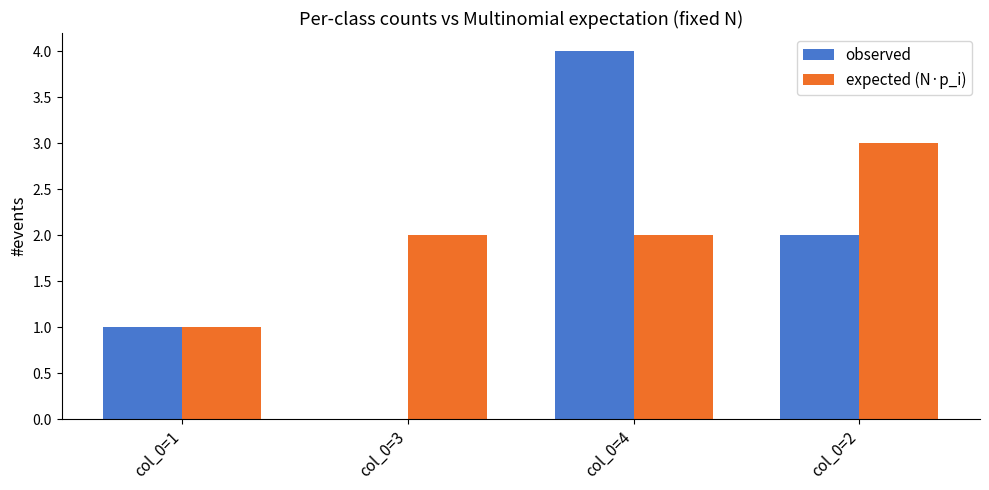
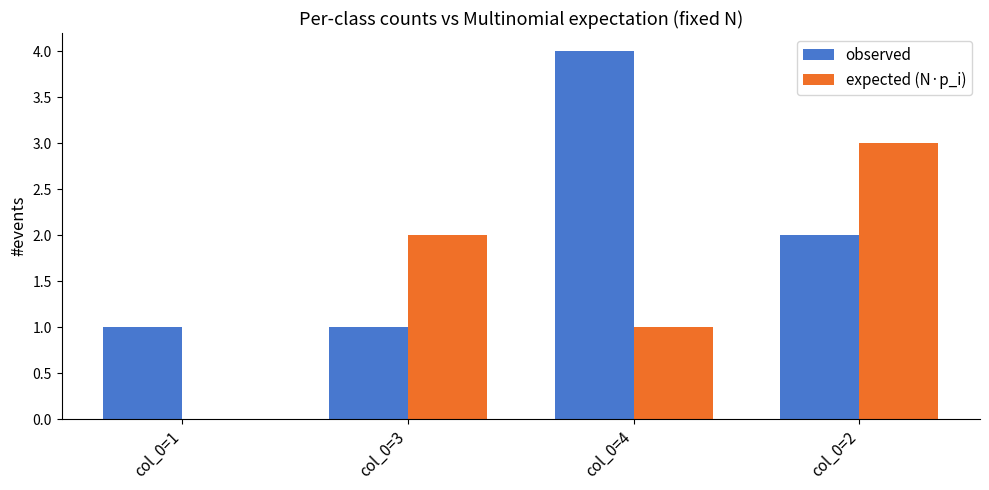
expected (N·p_i), col_0=1: 1 -> 0
observed, col_0=3: 0 -> 1
expected (N·p_i), col_0=4: 2 -> 1
